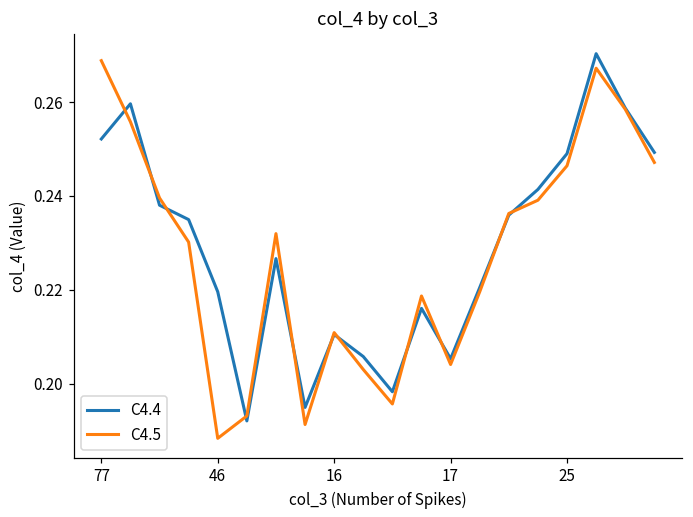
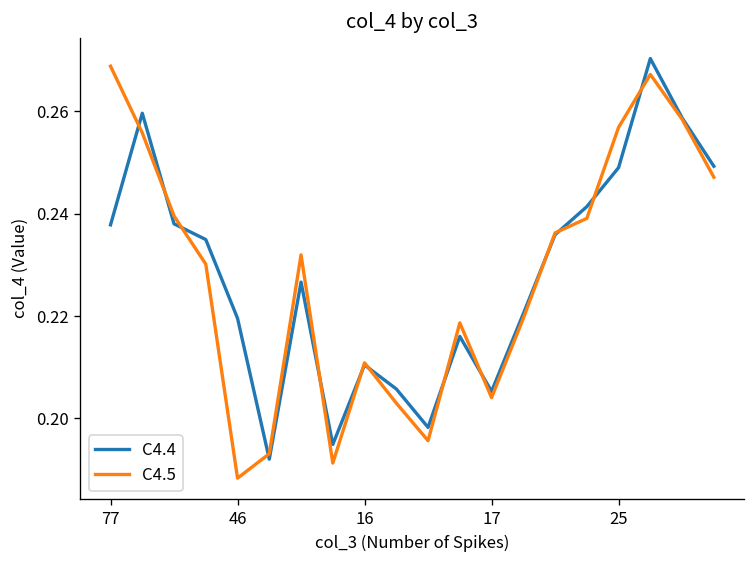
C4.4, 77: 0.252 -> 0.238
C4.5, 25: 0.246 -> 0.257
